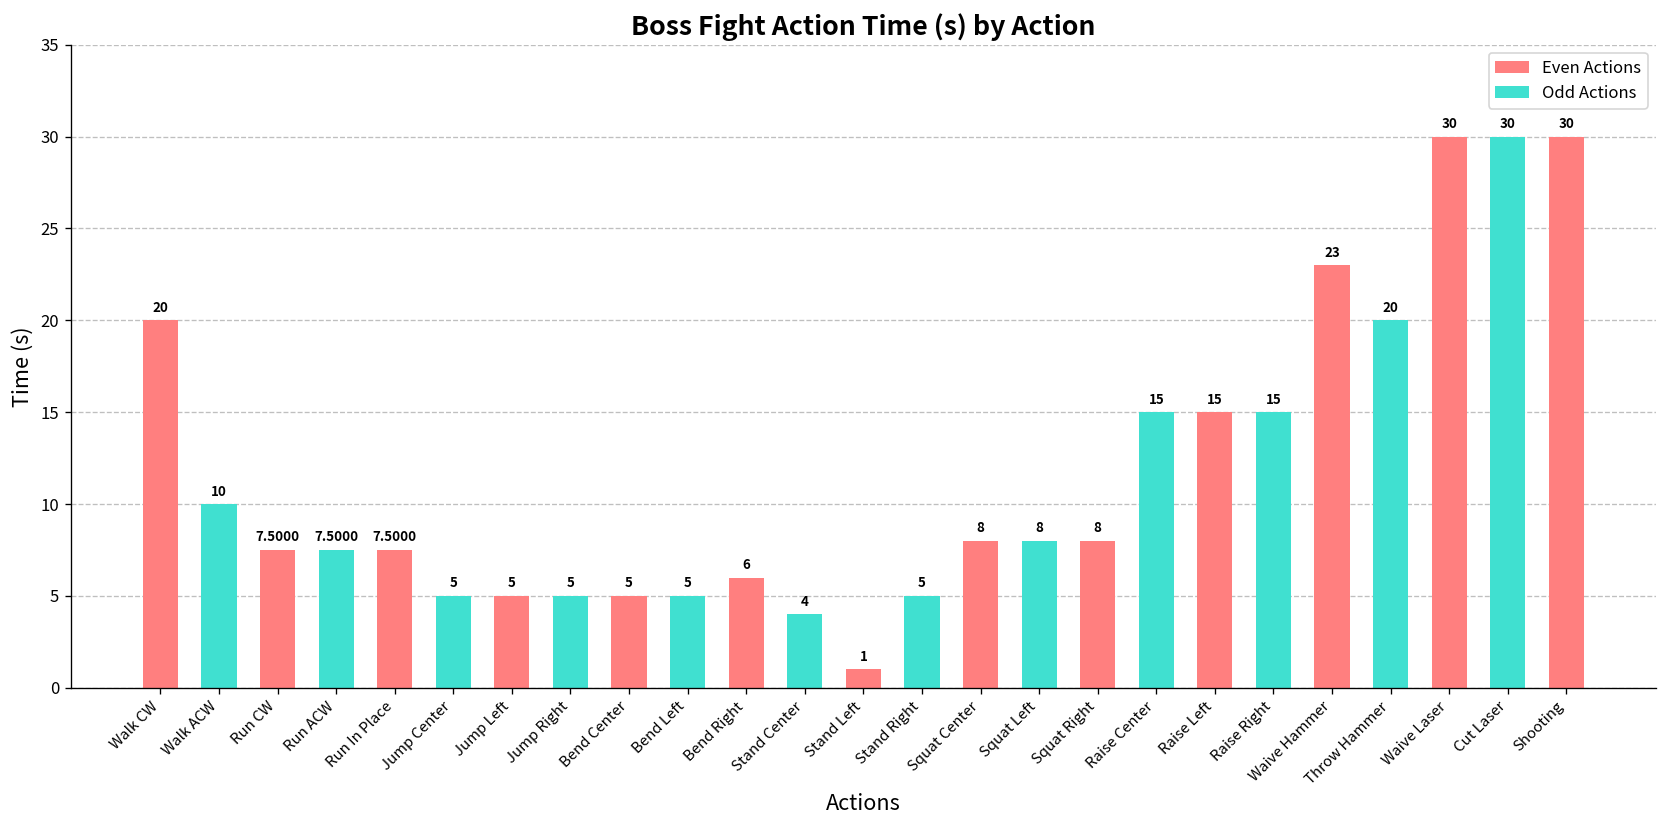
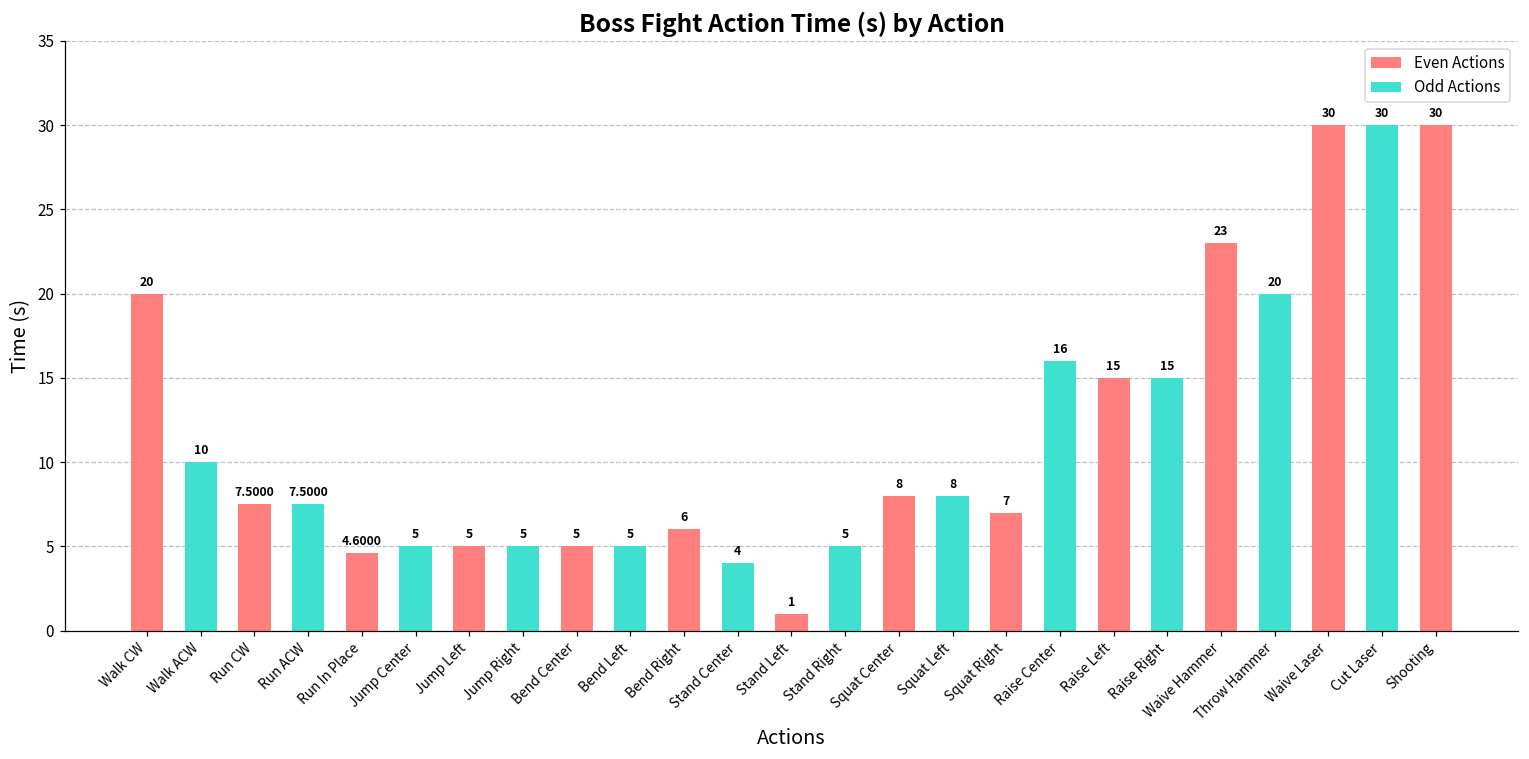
Run In Place: 7.5000 -> 4.6000
Squat Right: 8 -> 7
Raise Center: 15 -> 16
